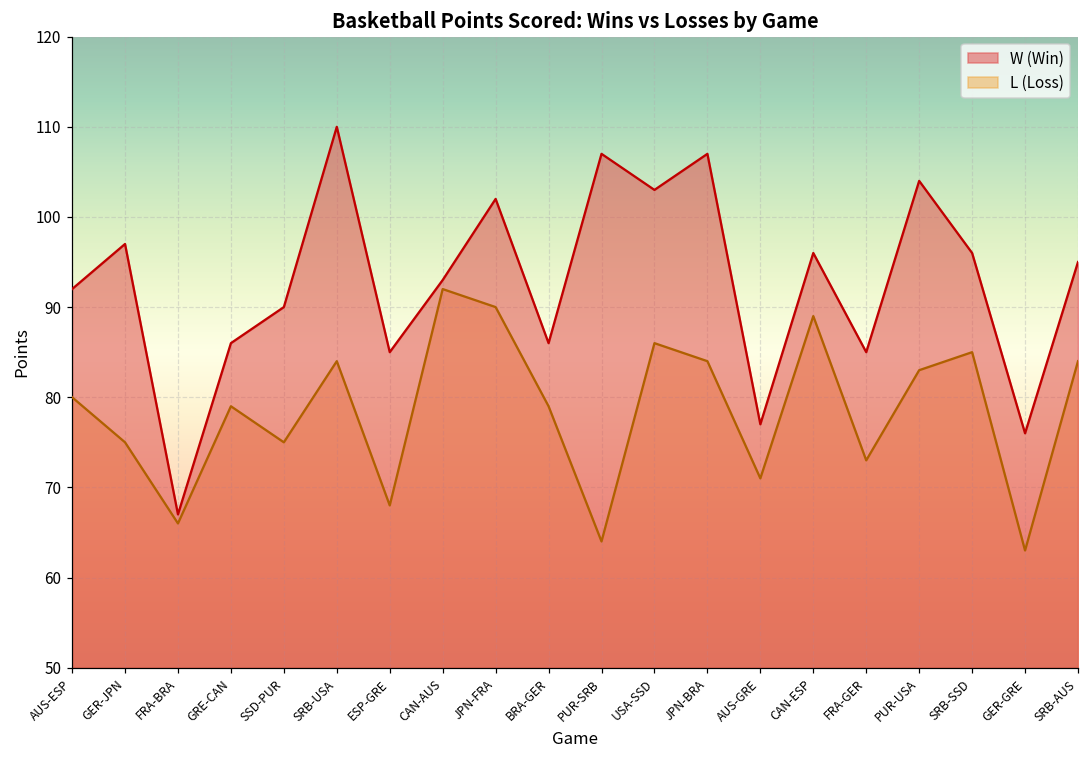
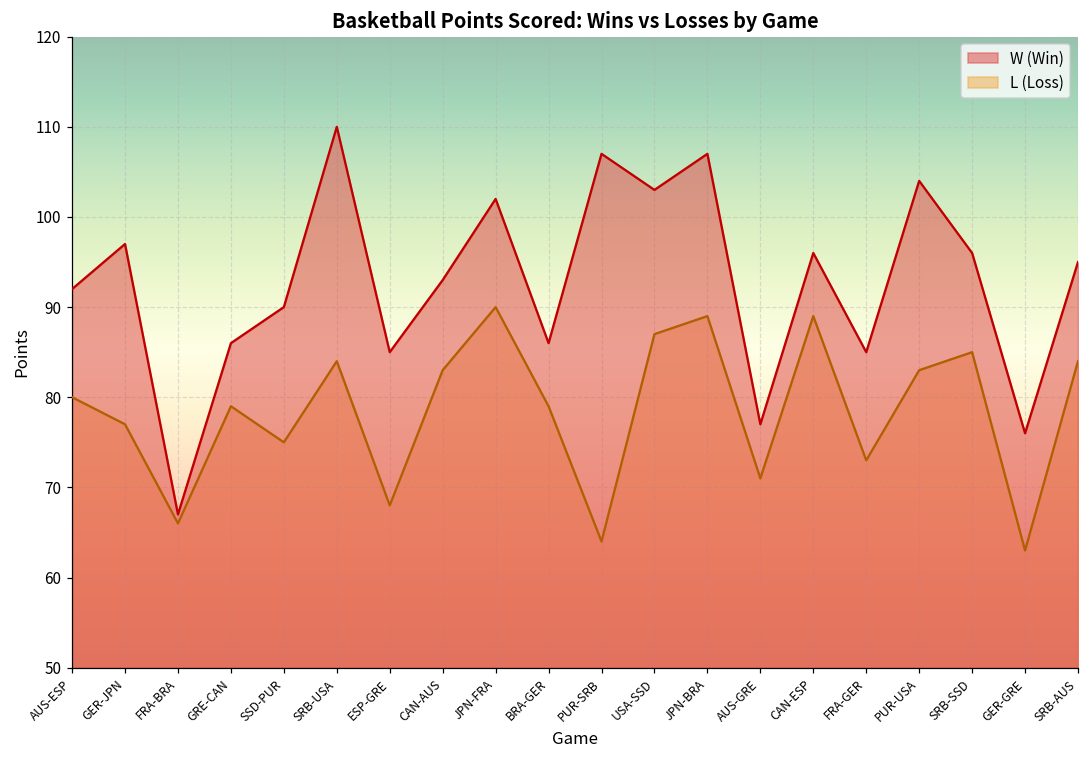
L (Loss), GER-JPN: 75 -> 77
L (Loss), CAN-AUS: 92 -> 83
L (Loss), USA-SSD: 86 -> 87
L (Loss), JPN-BRA: 84 -> 89
